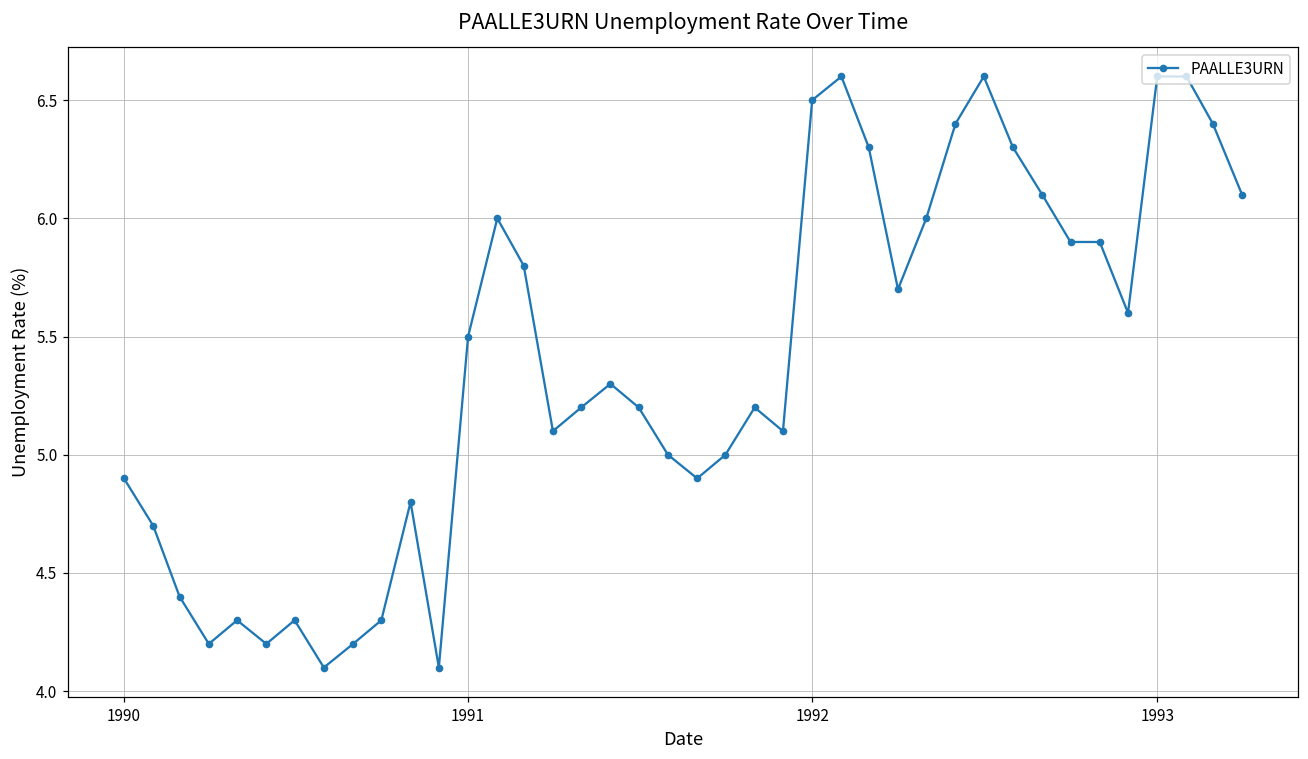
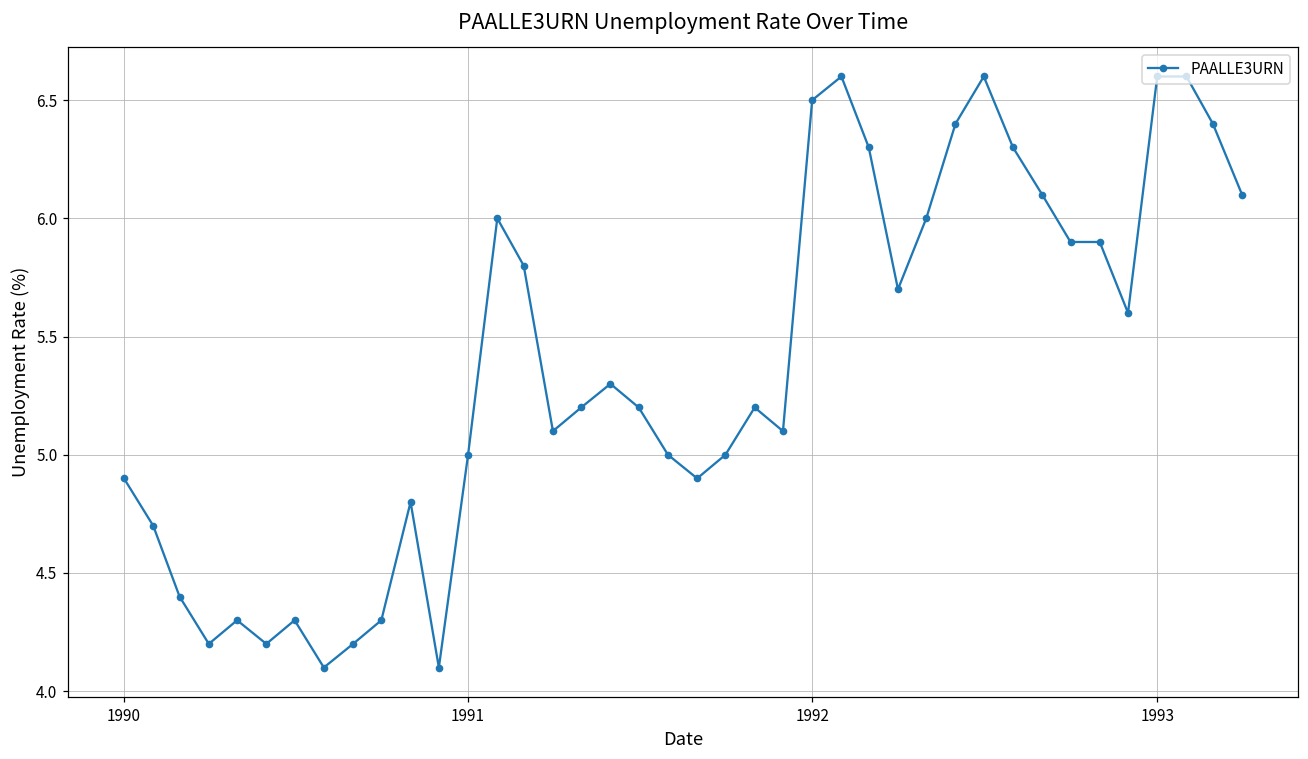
1991: 5.5 -> 5.0
